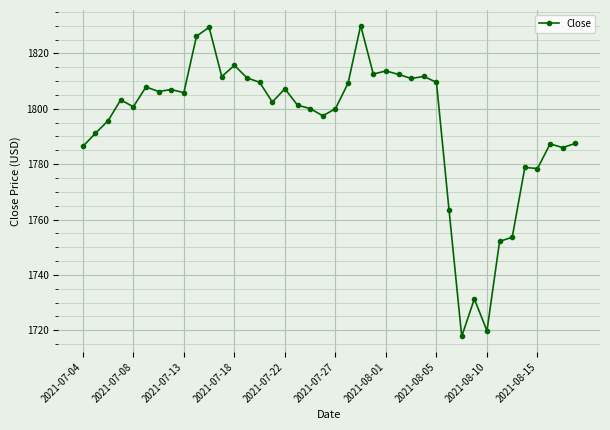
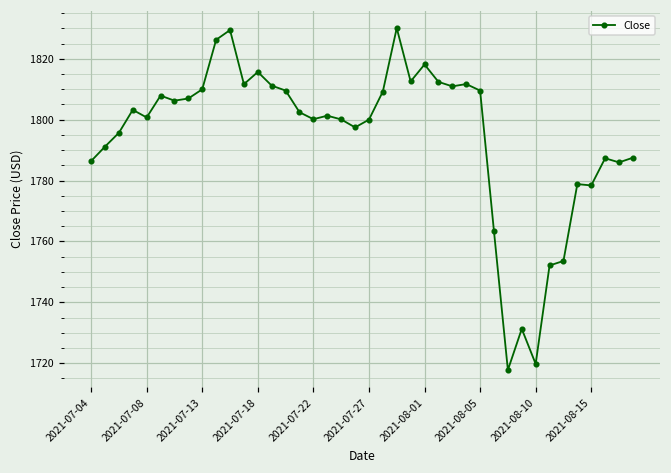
2021-07-13: 1806 -> 1810
2021-07-22: 1807 -> 1800
2021-08-01: 1814 -> 1818
